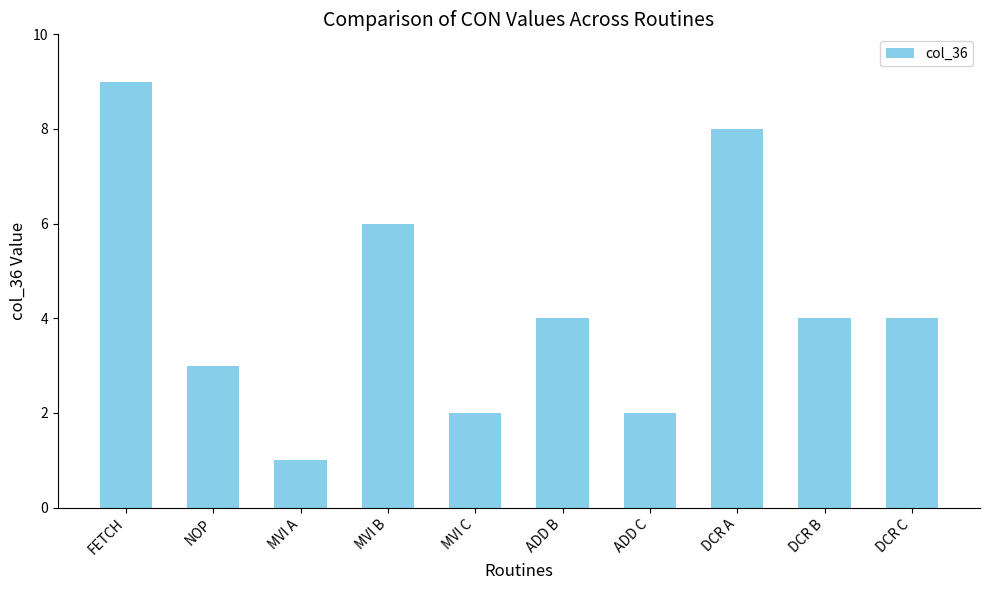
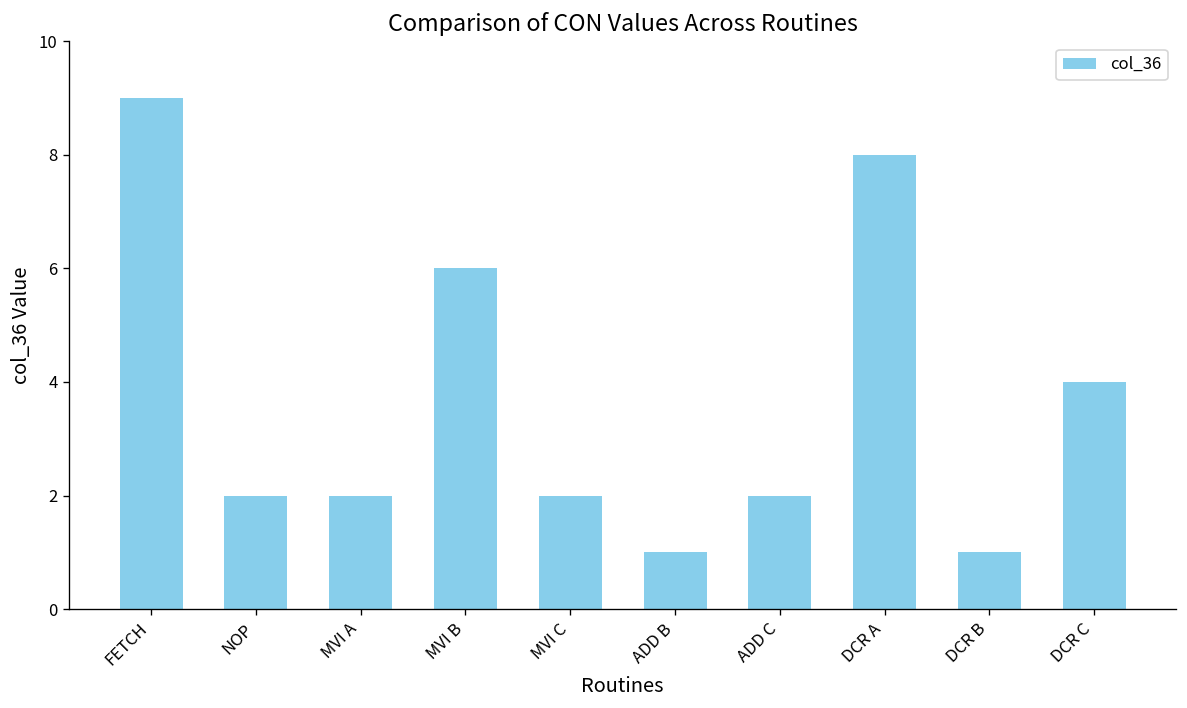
NOP: 3 -> 2
MVI A: 1 -> 2
ADD B: 4 -> 1
DCR B: 4 -> 1
